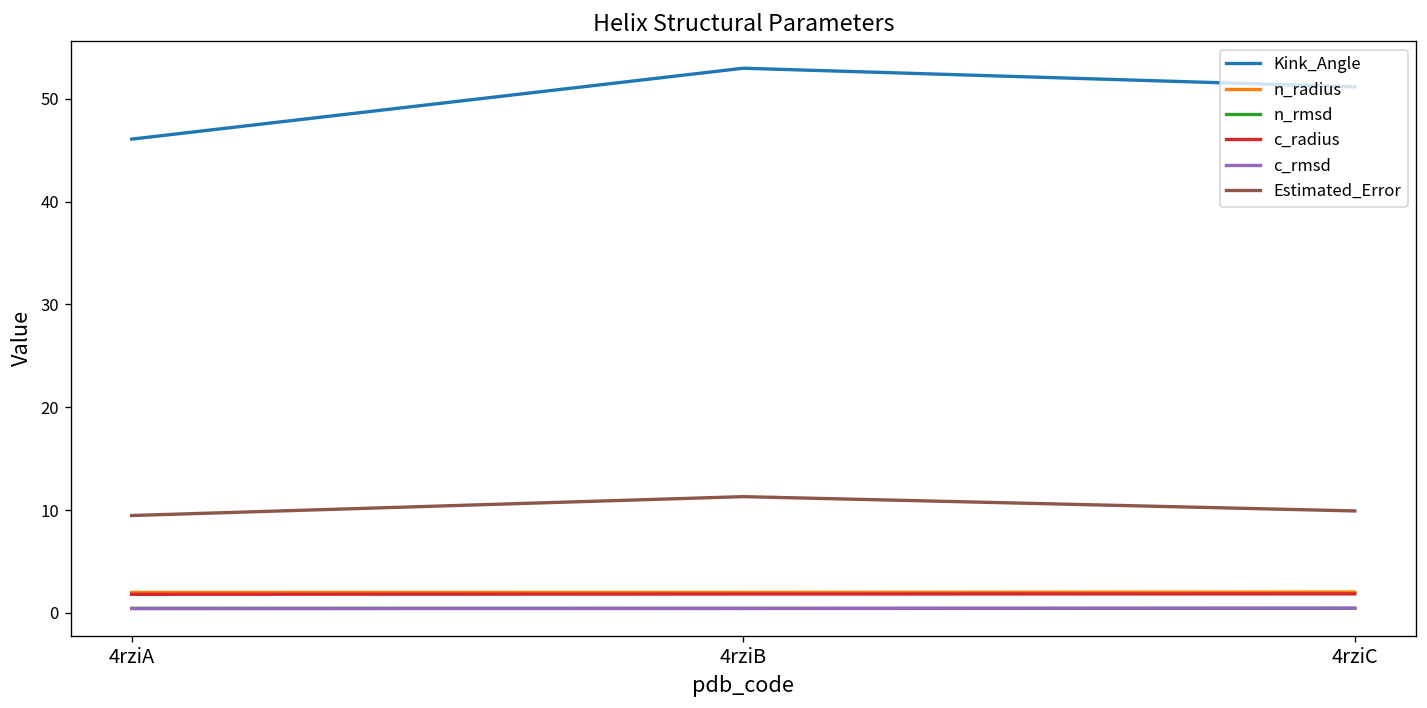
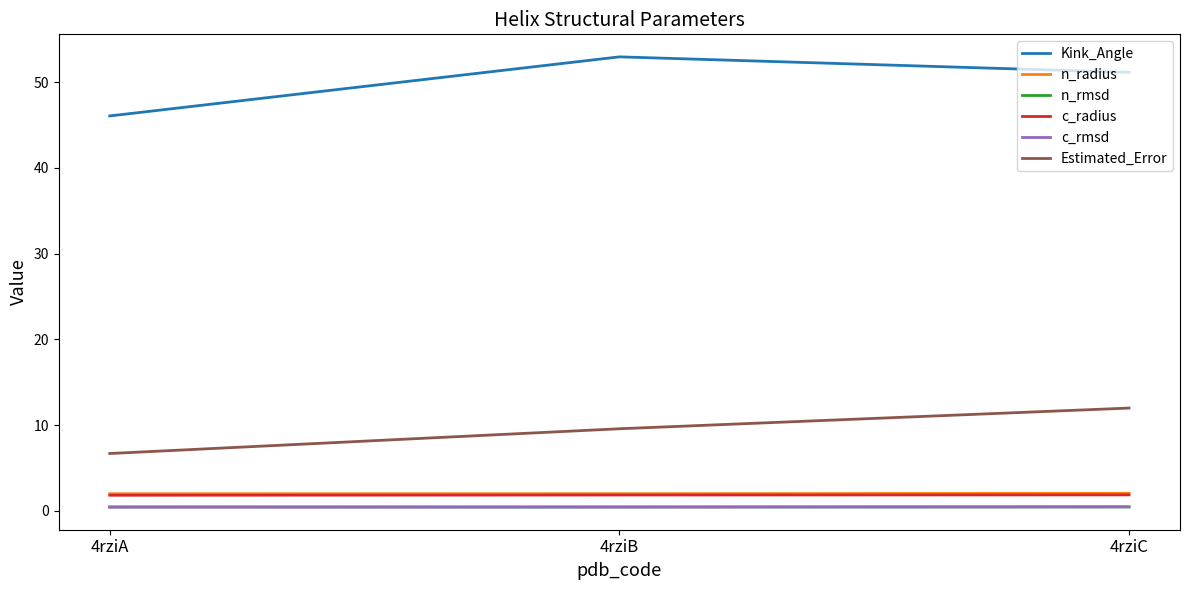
Estimated_Error, 4rziA: 9 -> 7
Estimated_Error, 4rziB: 11 -> 10
Estimated_Error, 4rziC: 10 -> 12
